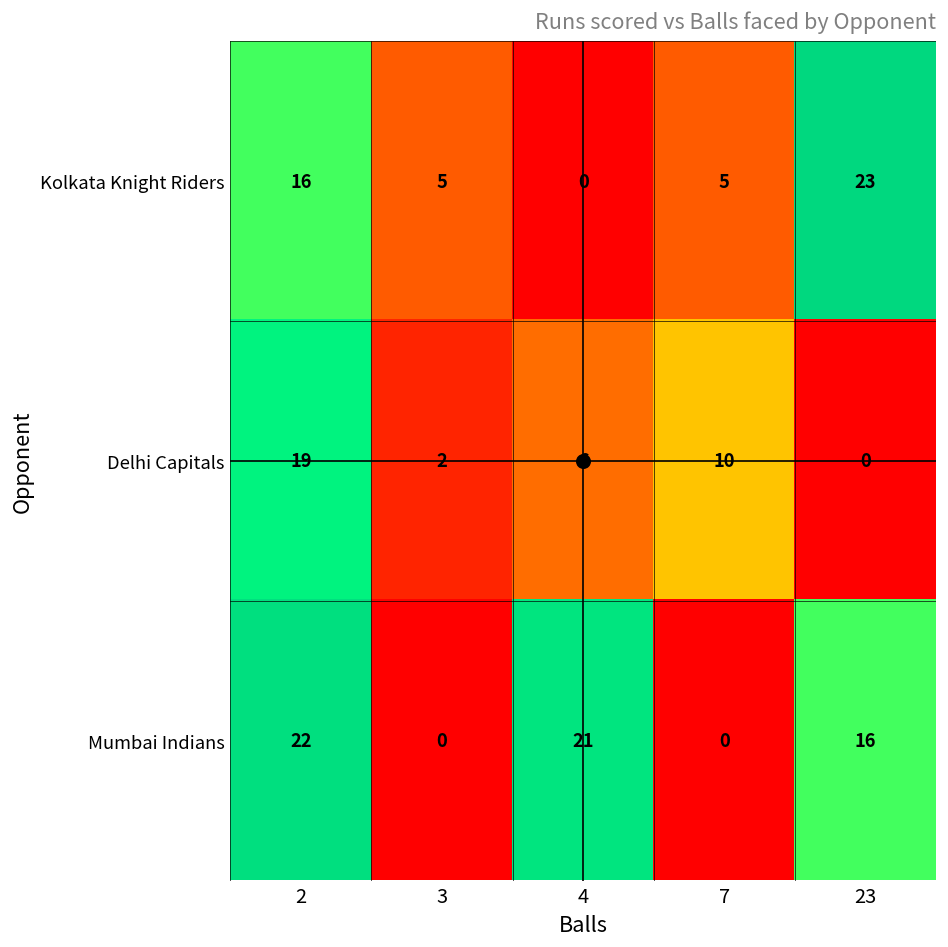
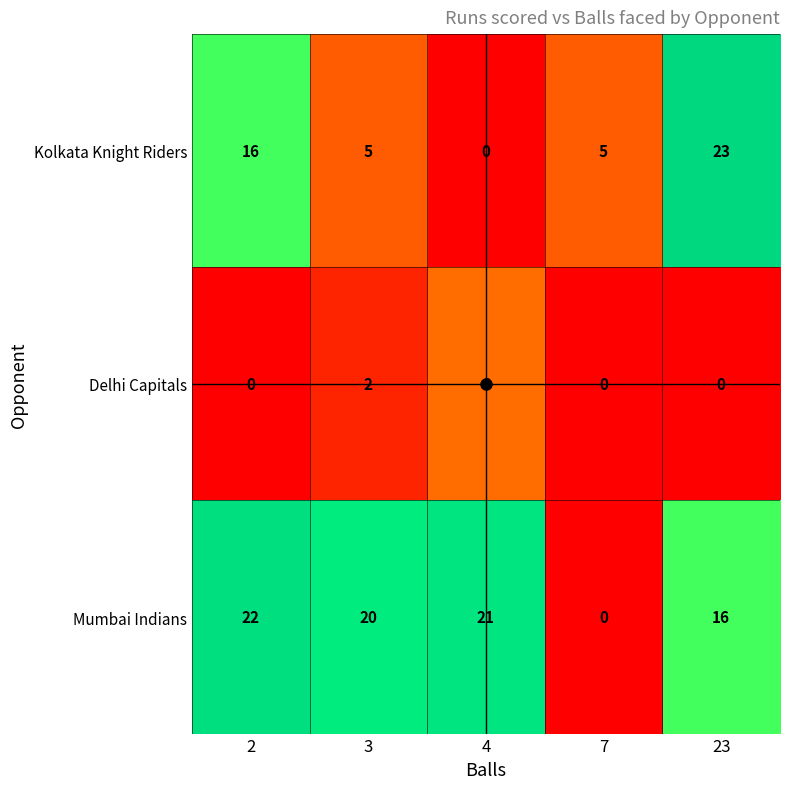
Delhi Capitals, 2: 19 -> 0
Delhi Capitals, 7: 10 -> 0
Mumbai Indians, 3: 0 -> 20
